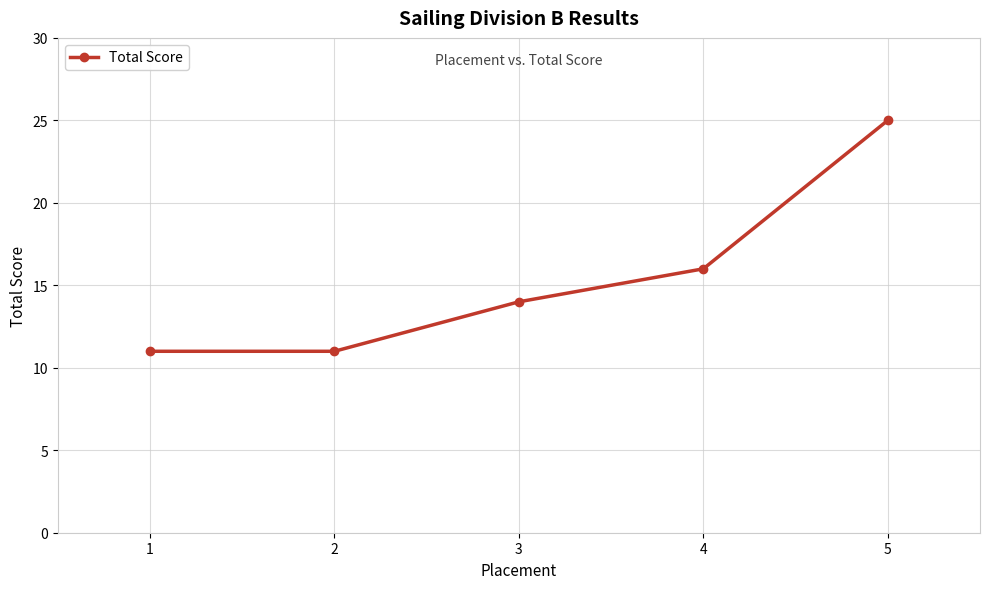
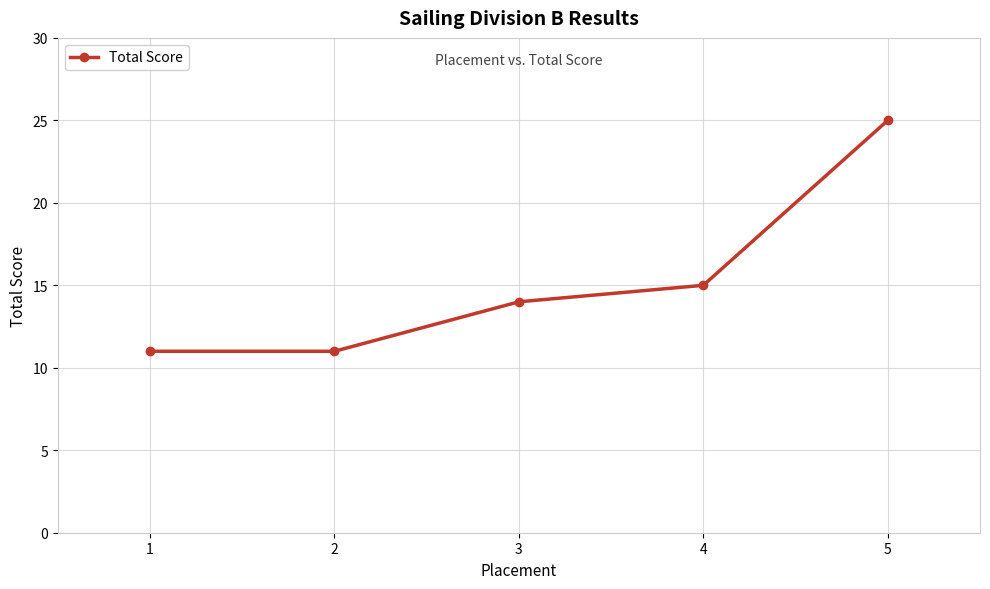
4: 16 -> 15
